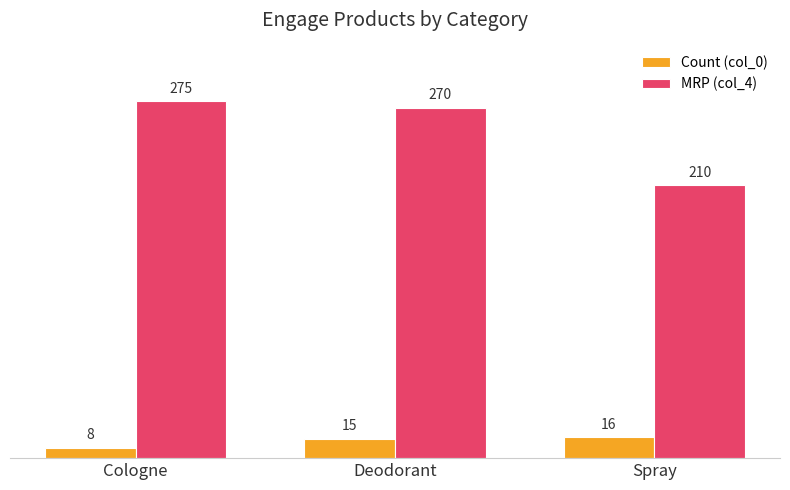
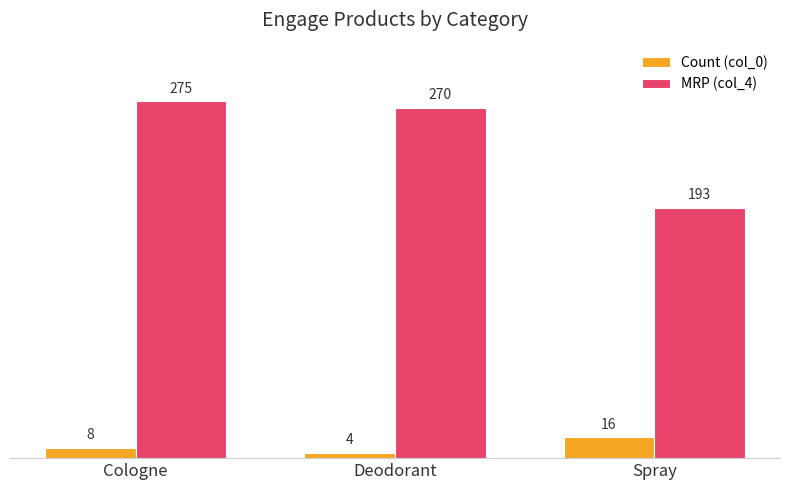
Count (col_0), Deodorant: 15 -> 4
MRP (col_4), Spray: 210 -> 193
